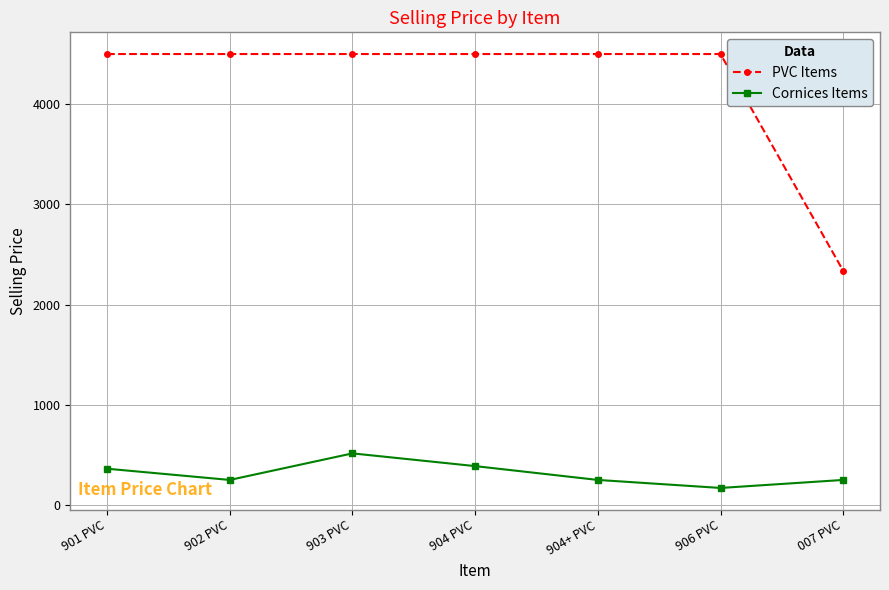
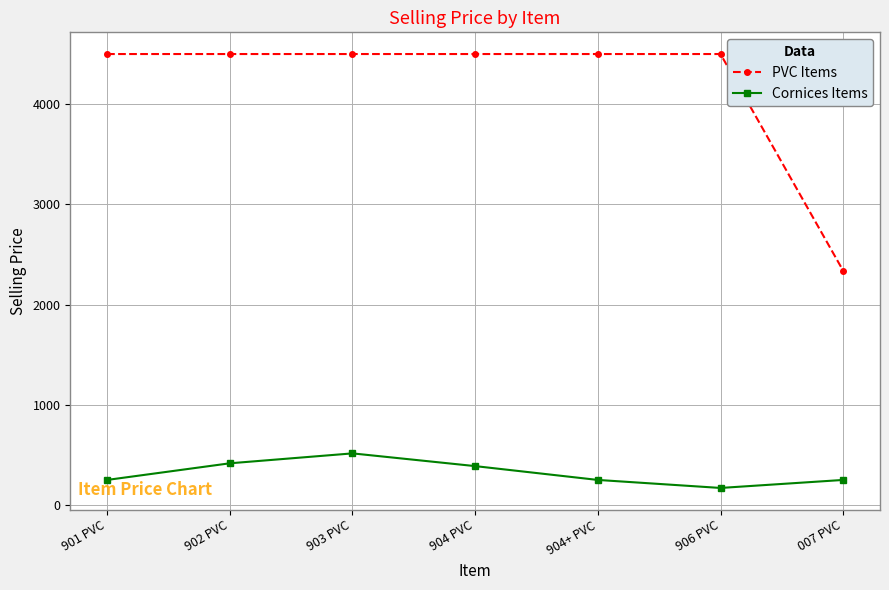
Cornices Items, 901 PVC: 360 -> 250
Cornices Items, 902 PVC: 250 -> 420
